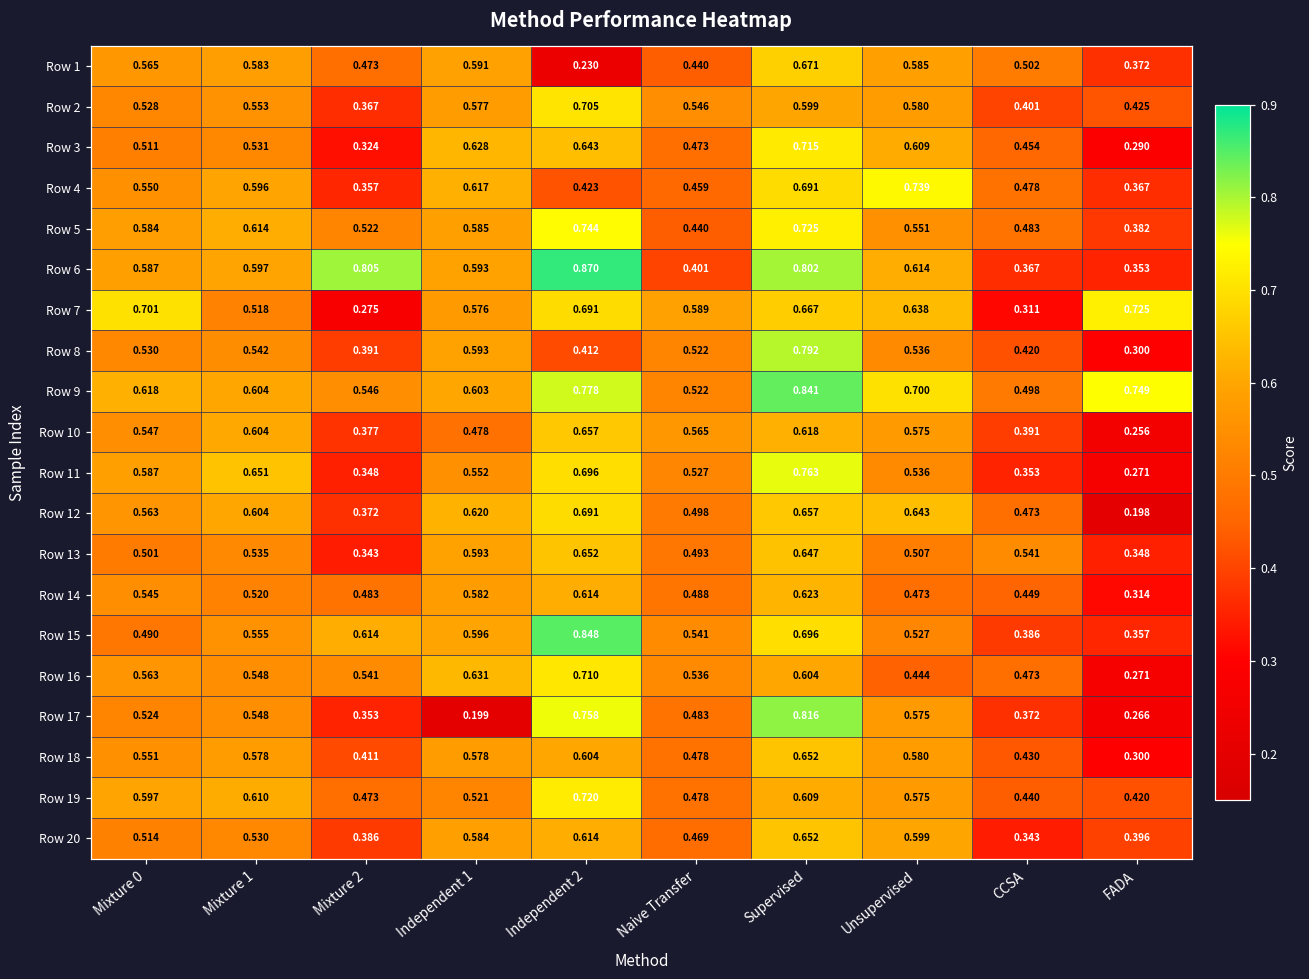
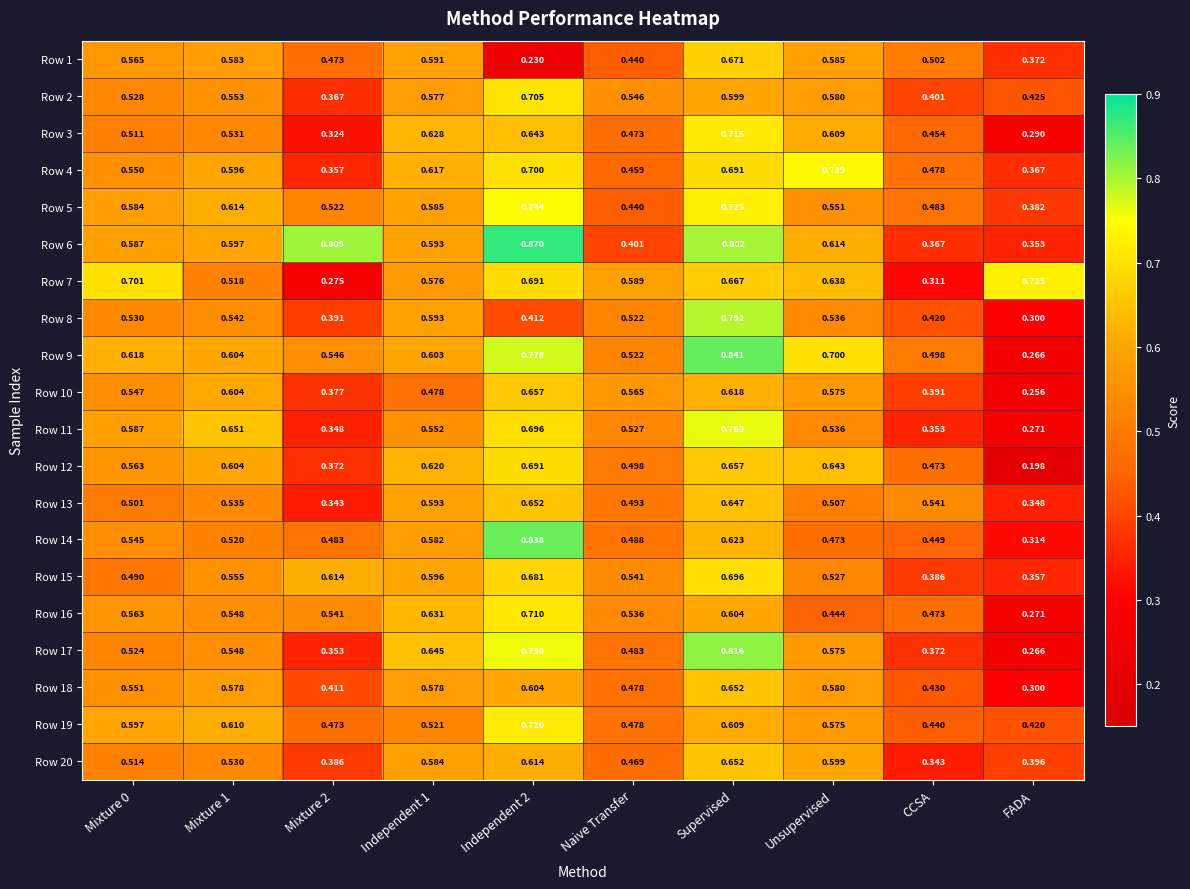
Row 4, Independent 2: 0.423 -> 0.700
Row 9, FADA: 0.749 -> 0.266
Row 14, Independent 2: 0.614 -> 0.838
Row 15, Independent 2: 0.848 -> 0.681
Row 17, Independent 1: 0.199 -> 0.645
